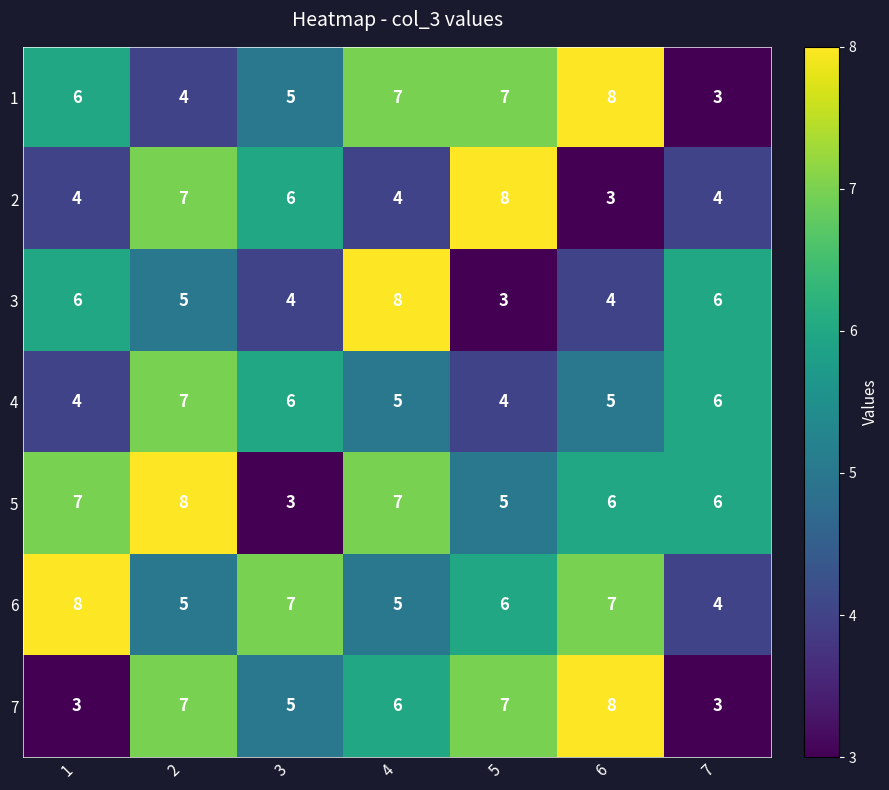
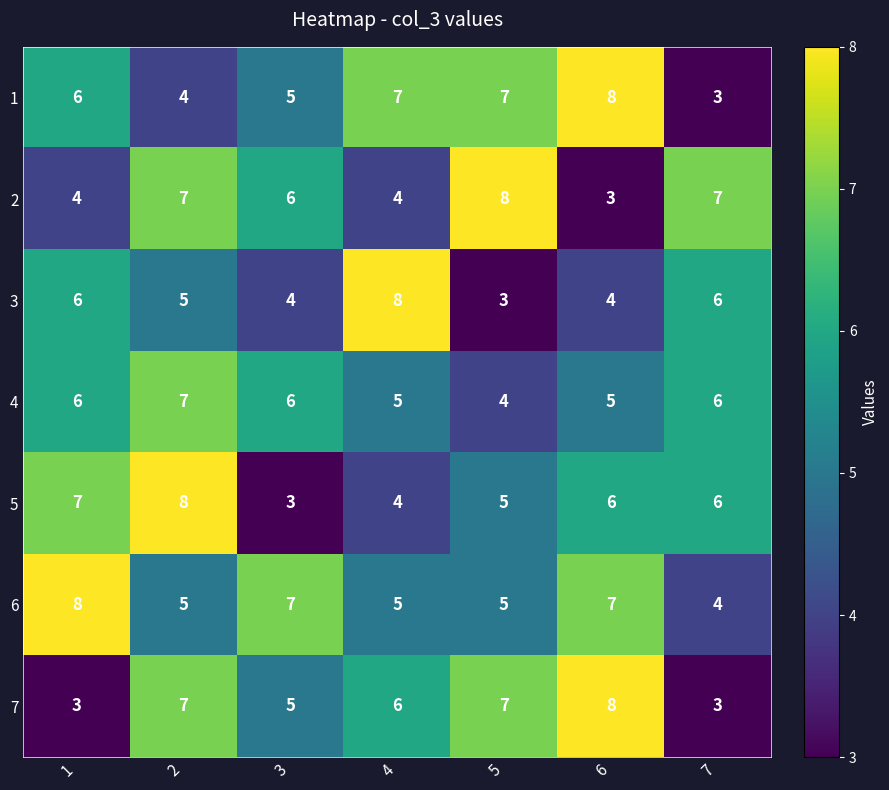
2, 7: 4 -> 7
4, 1: 4 -> 6
5, 4: 7 -> 4
6, 5: 6 -> 5
